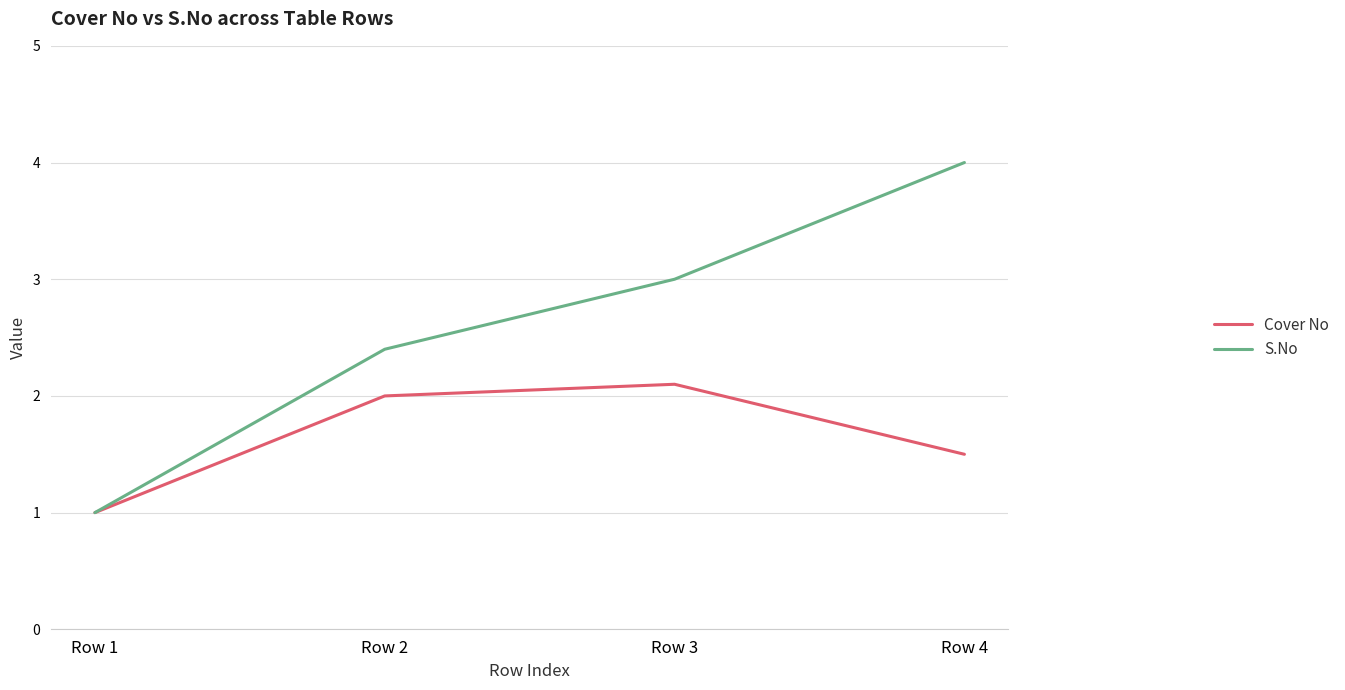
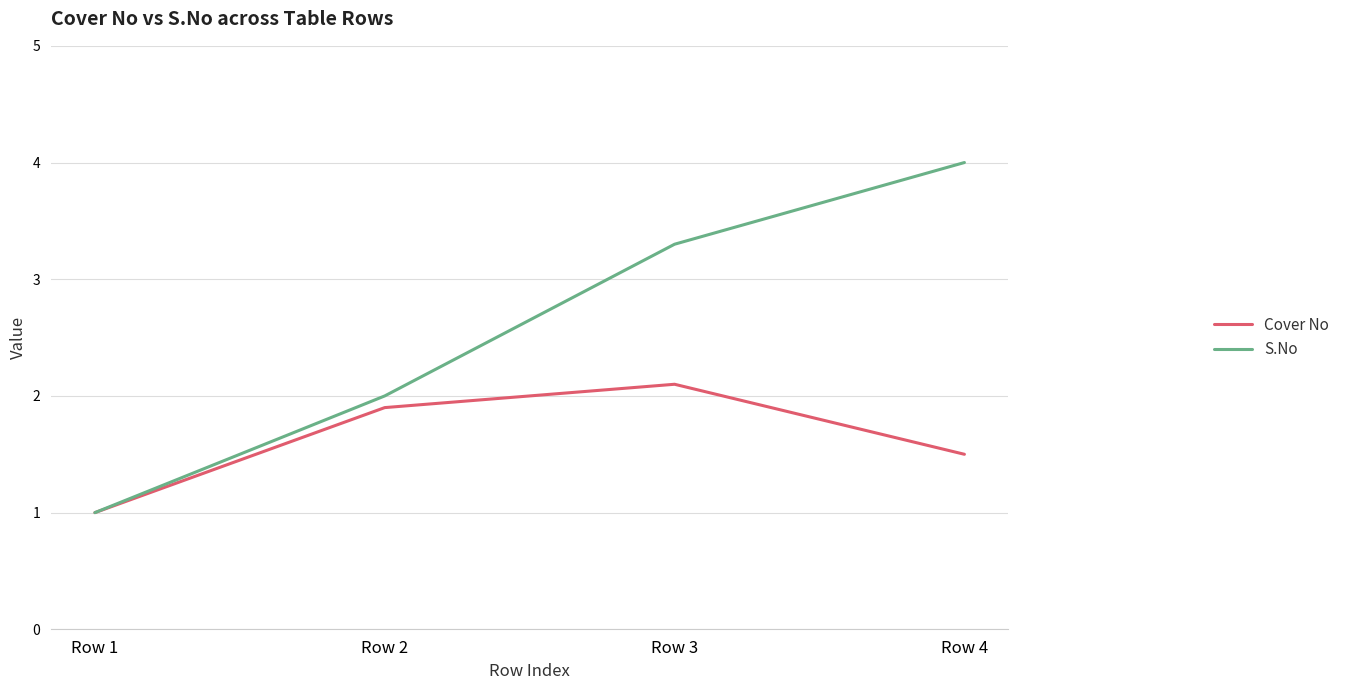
Cover No, Row 2: 2.0 -> 1.9
S.No, Row 2: 2.4 -> 2.0
S.No, Row 3: 3.0 -> 3.3
